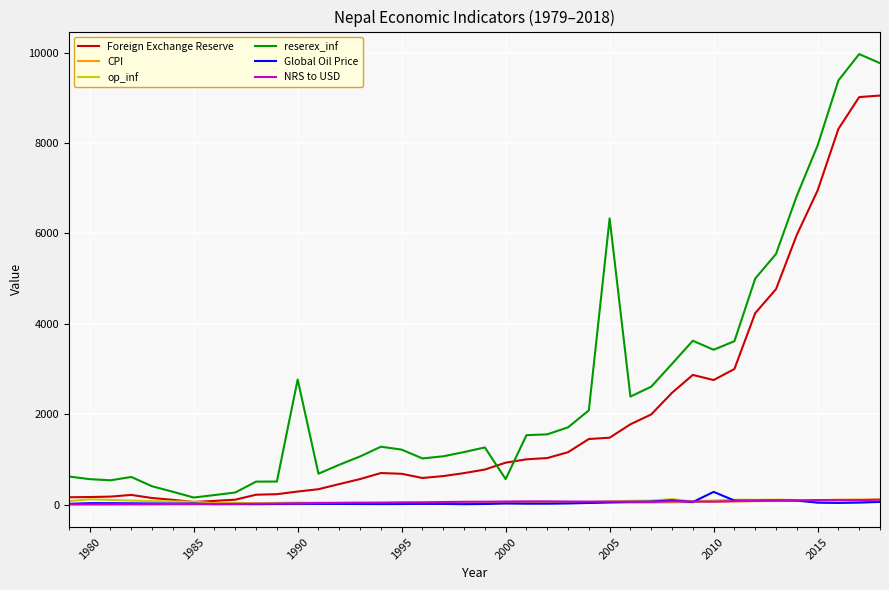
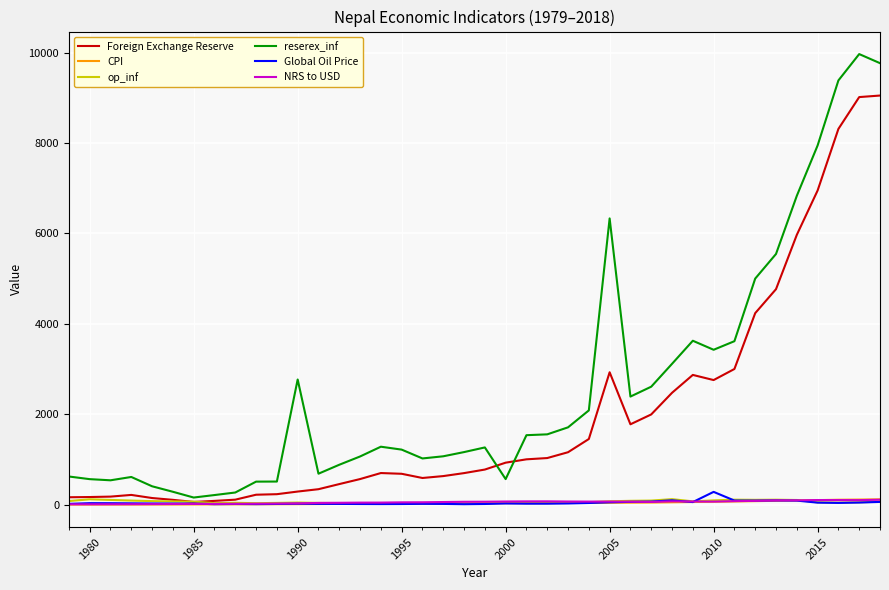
Foreign Exchange Reserve, 2005: 1500 -> 2900
